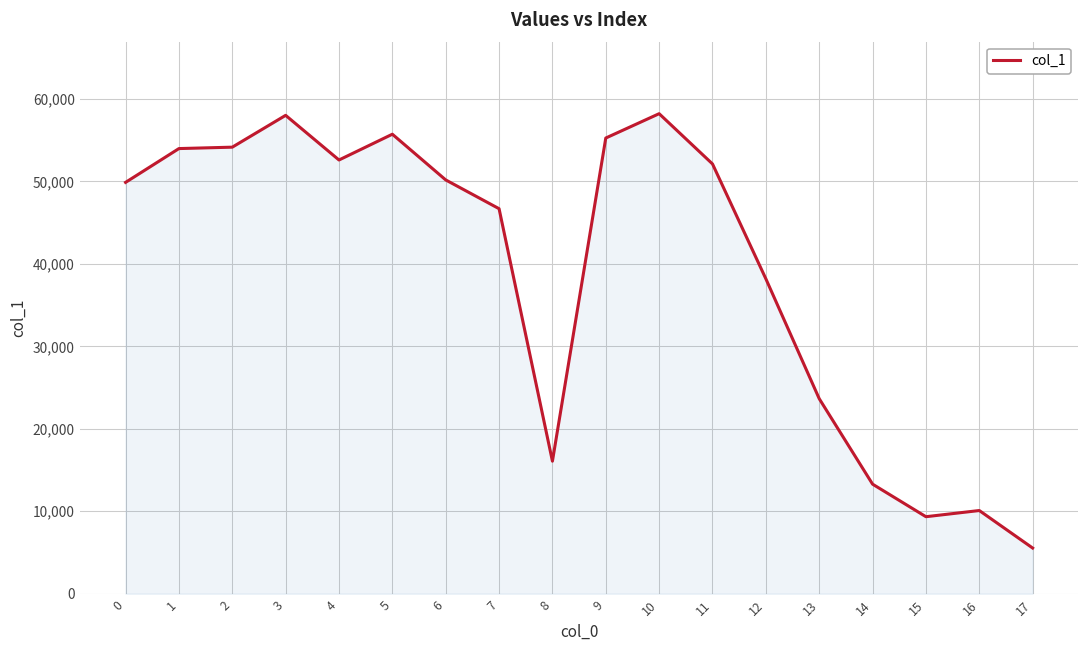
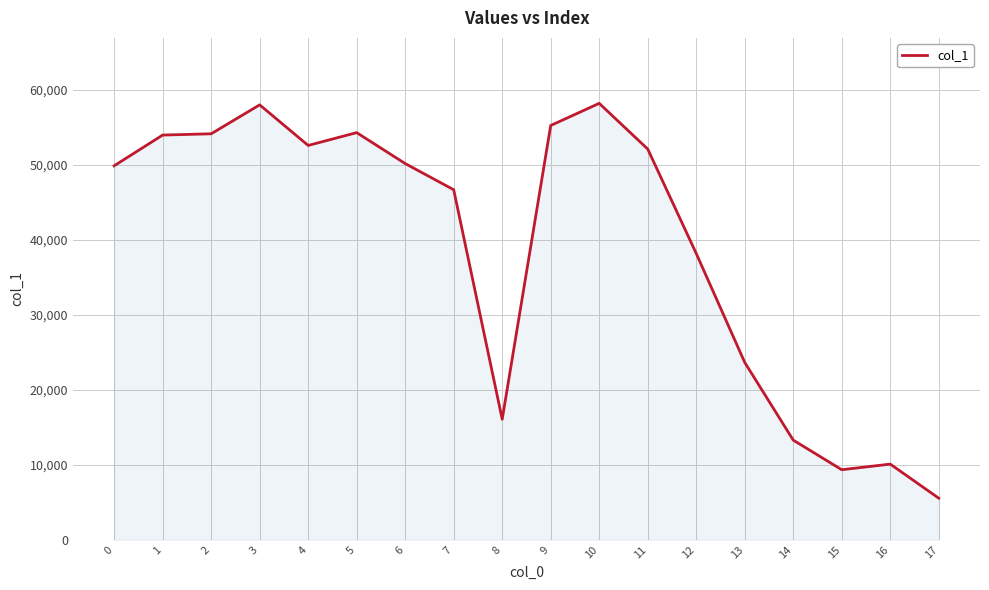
5: 56,000 -> 54,000
